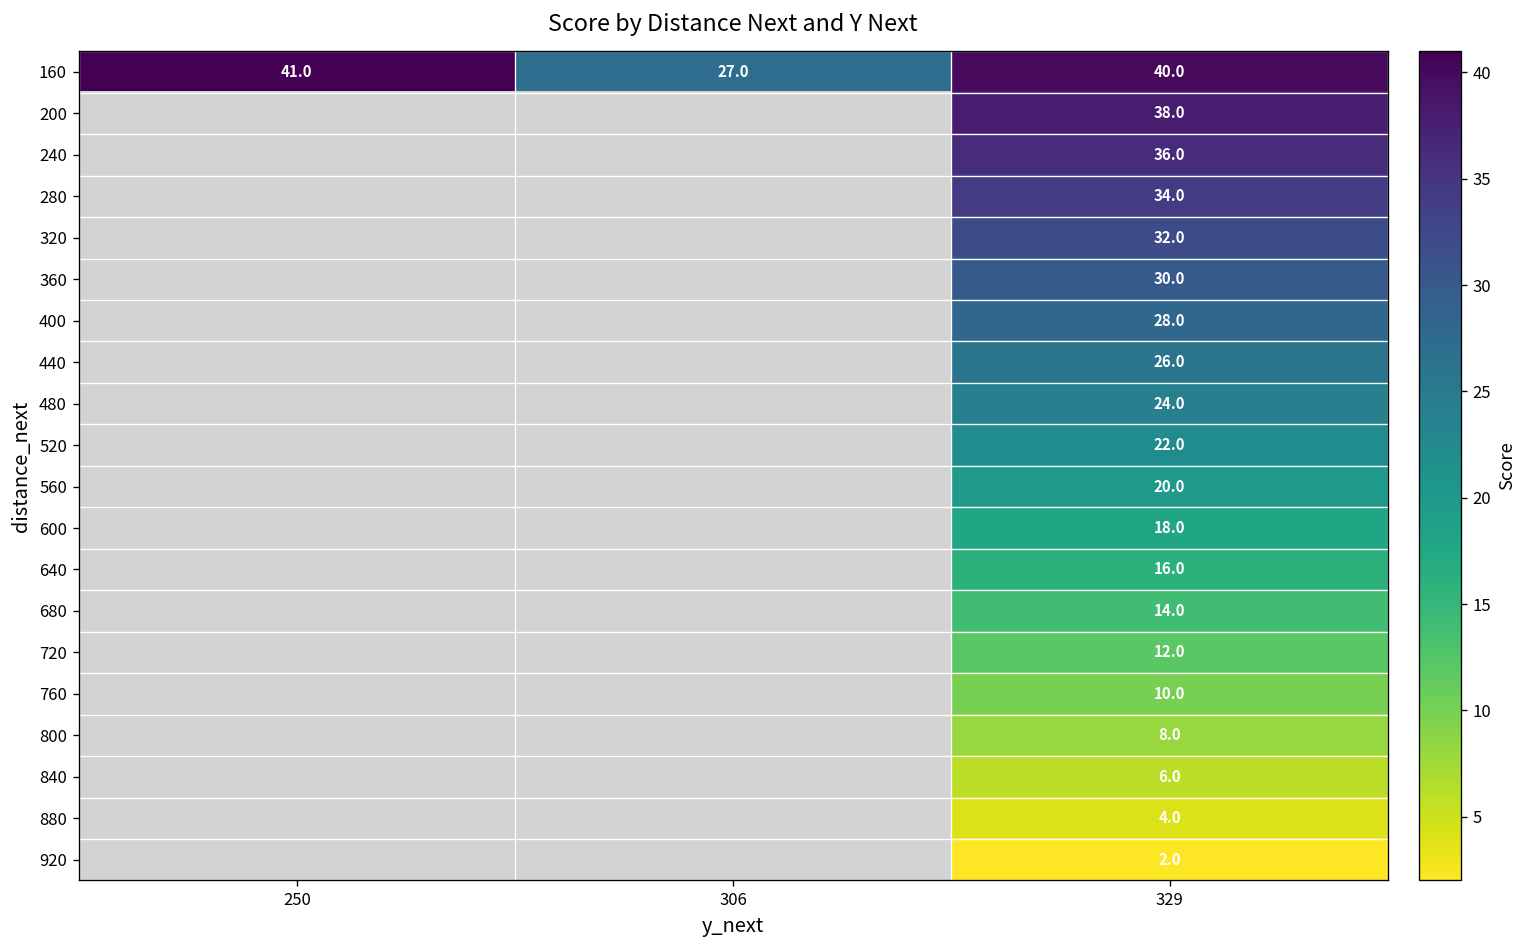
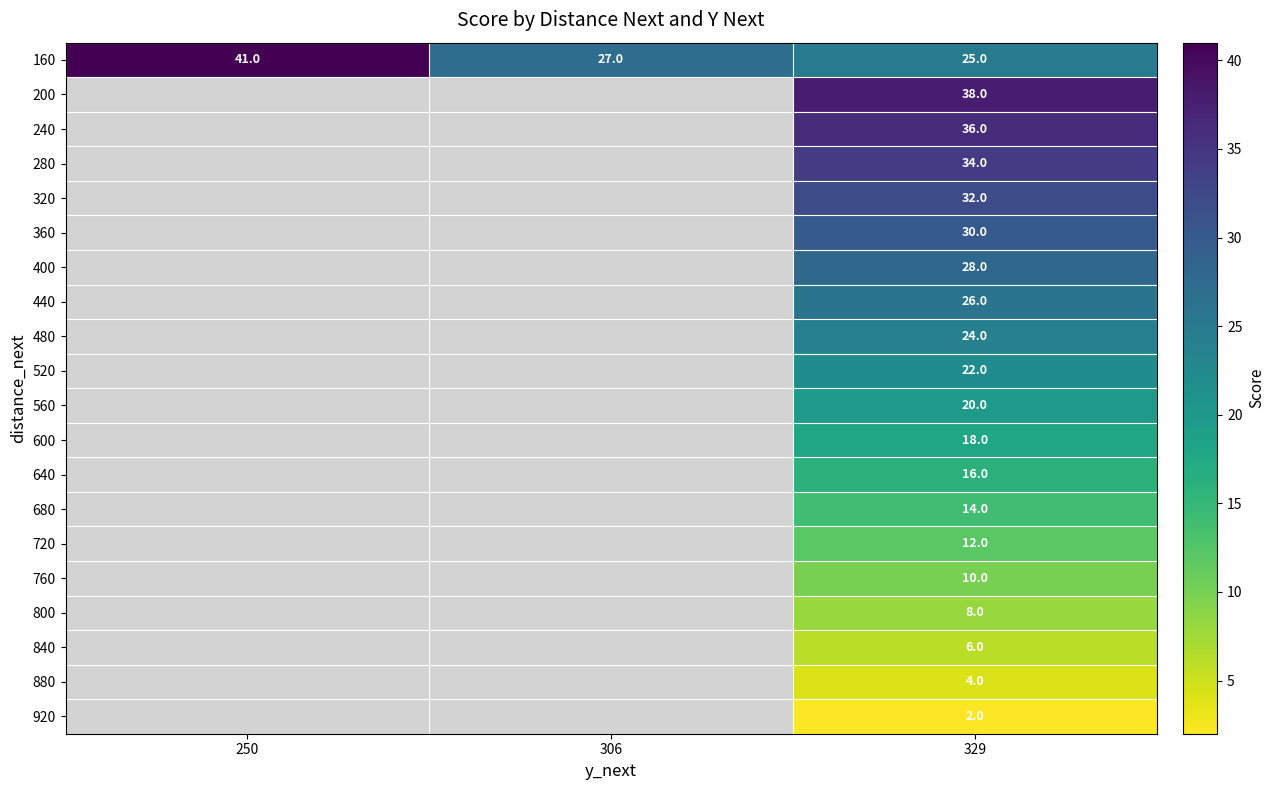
160, 329: 40.0 -> 25.0
